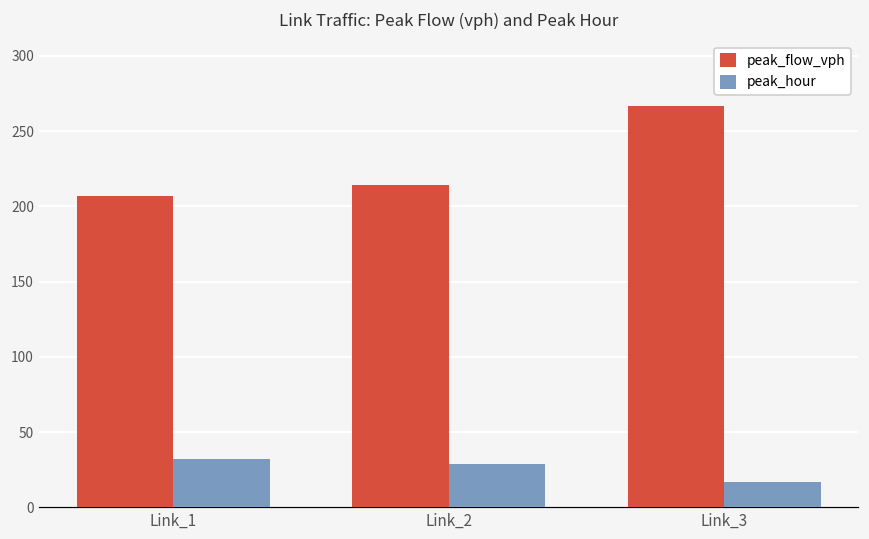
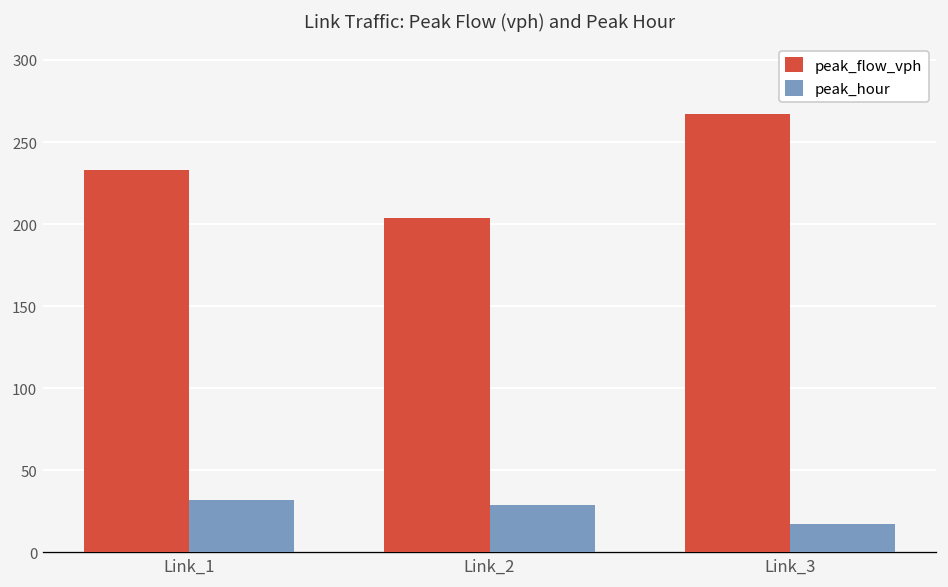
peak_flow_vph, Link_1: 207 -> 233
peak_flow_vph, Link_2: 214 -> 204
